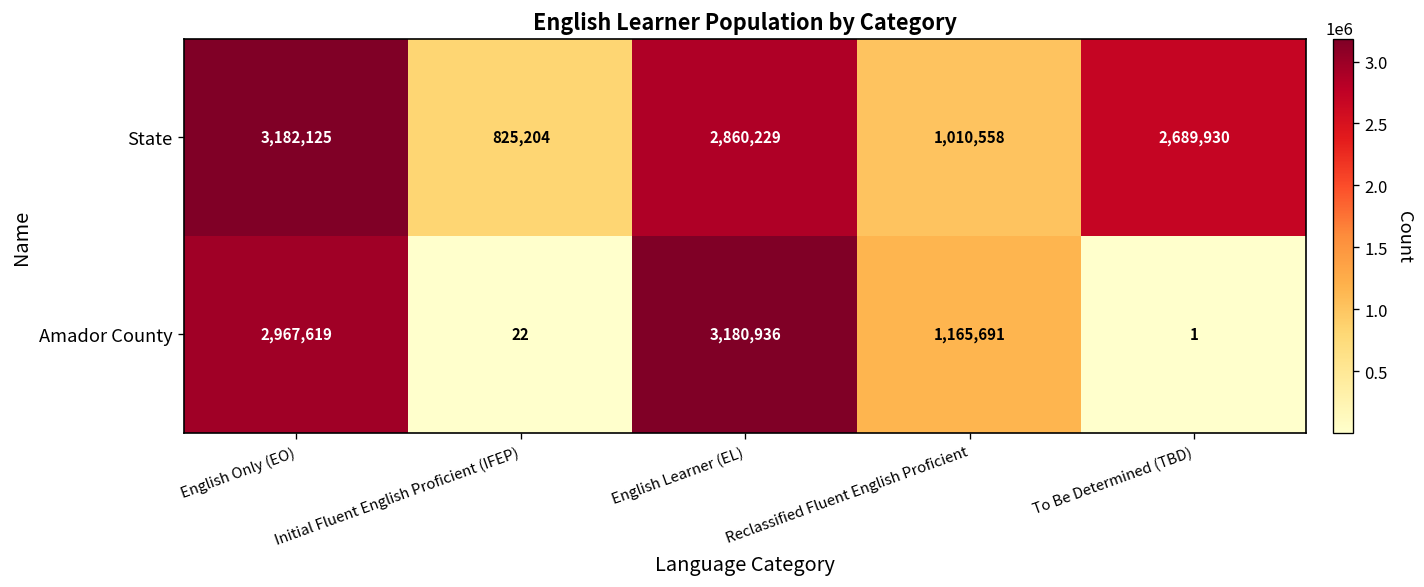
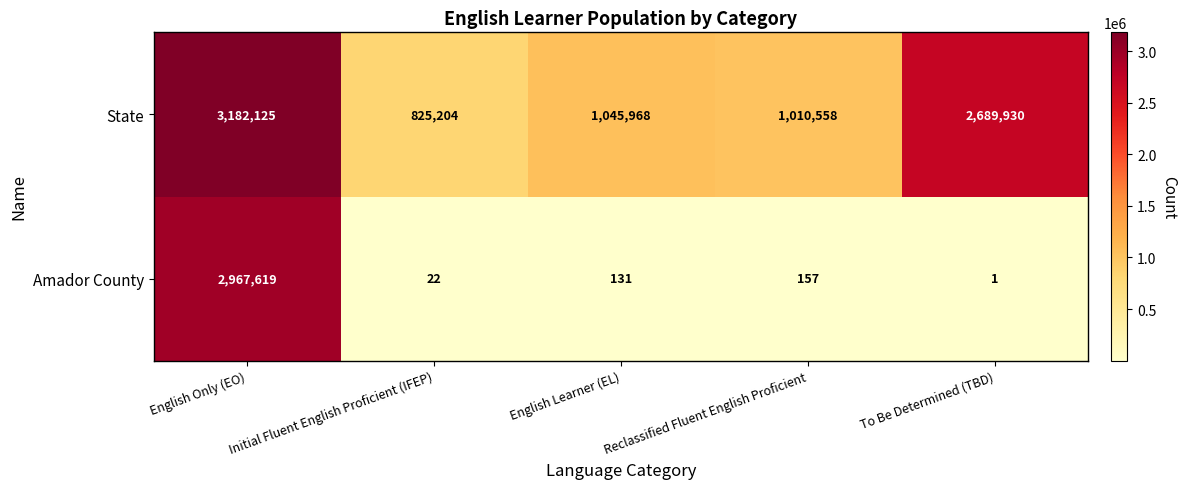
State, English Learner (EL): 2,860,229 -> 1,045,968
Amador County, English Learner (EL): 3,180,936 -> 131
Amador County, Reclassified Fluent English Proficient: 1,165,691 -> 157
